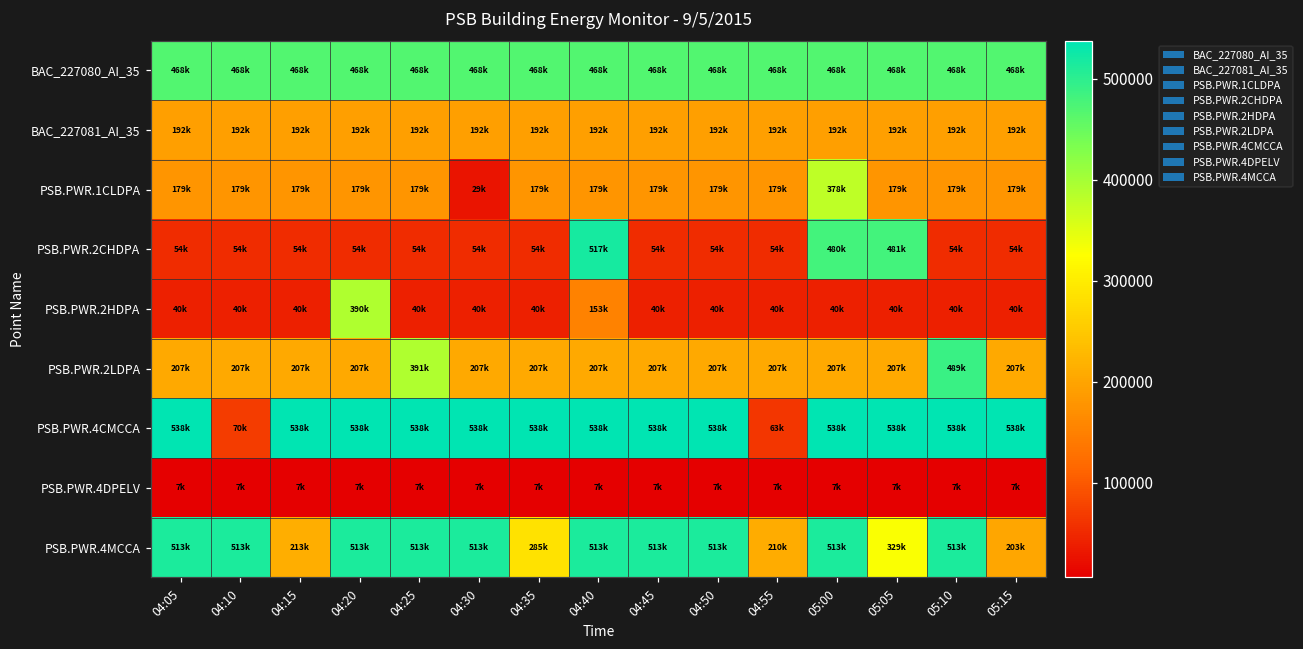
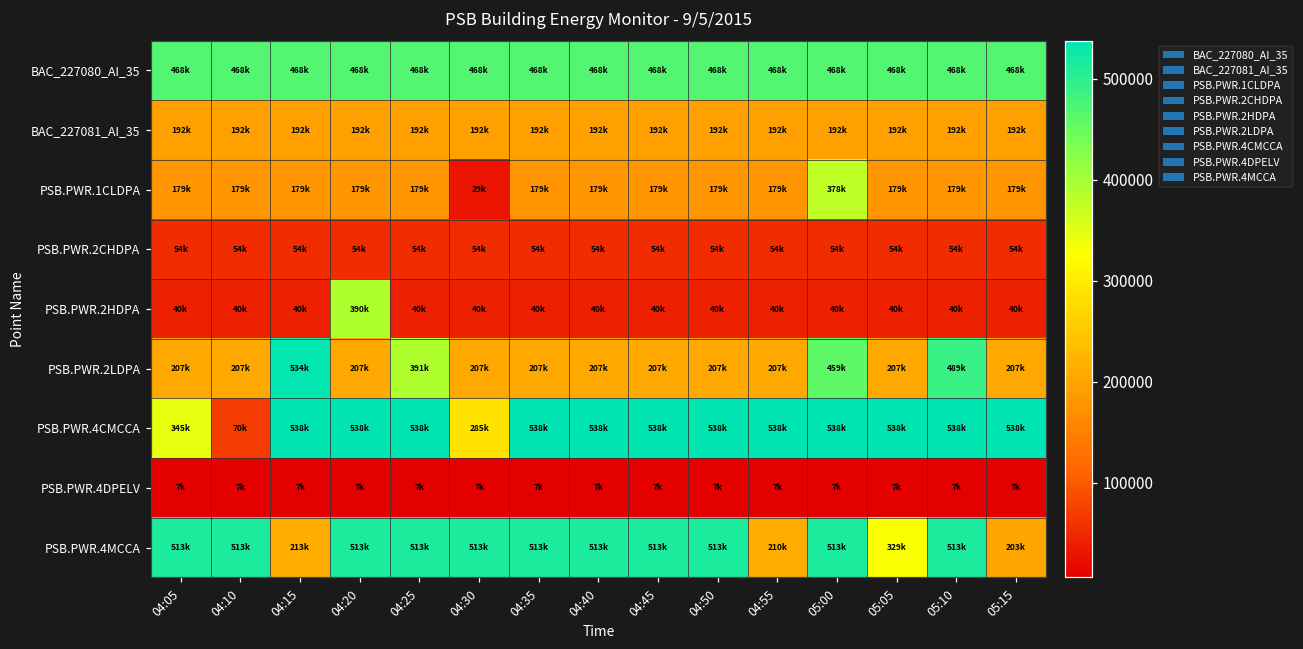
PSB.PWR.2CHDPA, 04:40: 517k -> 54k
PSB.PWR.2CHDPA, 05:00: 480k -> 54k
PSB.PWR.2CHDPA, 05:05: 481k -> 54k
PSB.PWR.2HDPA, 04:40: 153k -> 40k
PSB.PWR.2LDPA, 04:15: 207k -> 534k
PSB.PWR.2LDPA, 05:00: 207k -> 459k
PSB.PWR.4CMCCA, 04:05: 538k -> 345k
PSB.PWR.4CMCCA, 04:30: 538k -> 285k
PSB.PWR.4CMCCA, 04:55: 63k -> 538k
PSB.PWR.4MCCA, 04:35: 285k -> 513k
